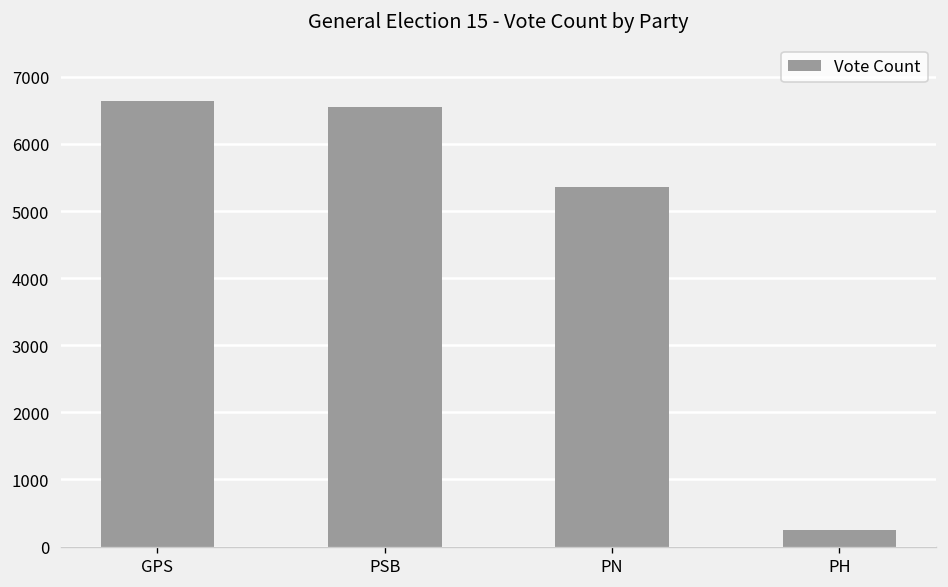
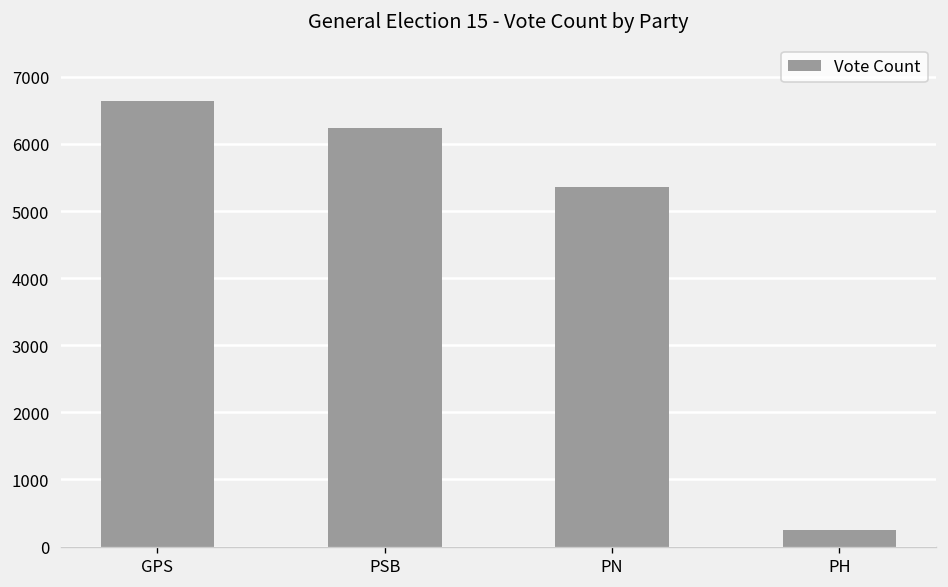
PSB: 6500 -> 6200
